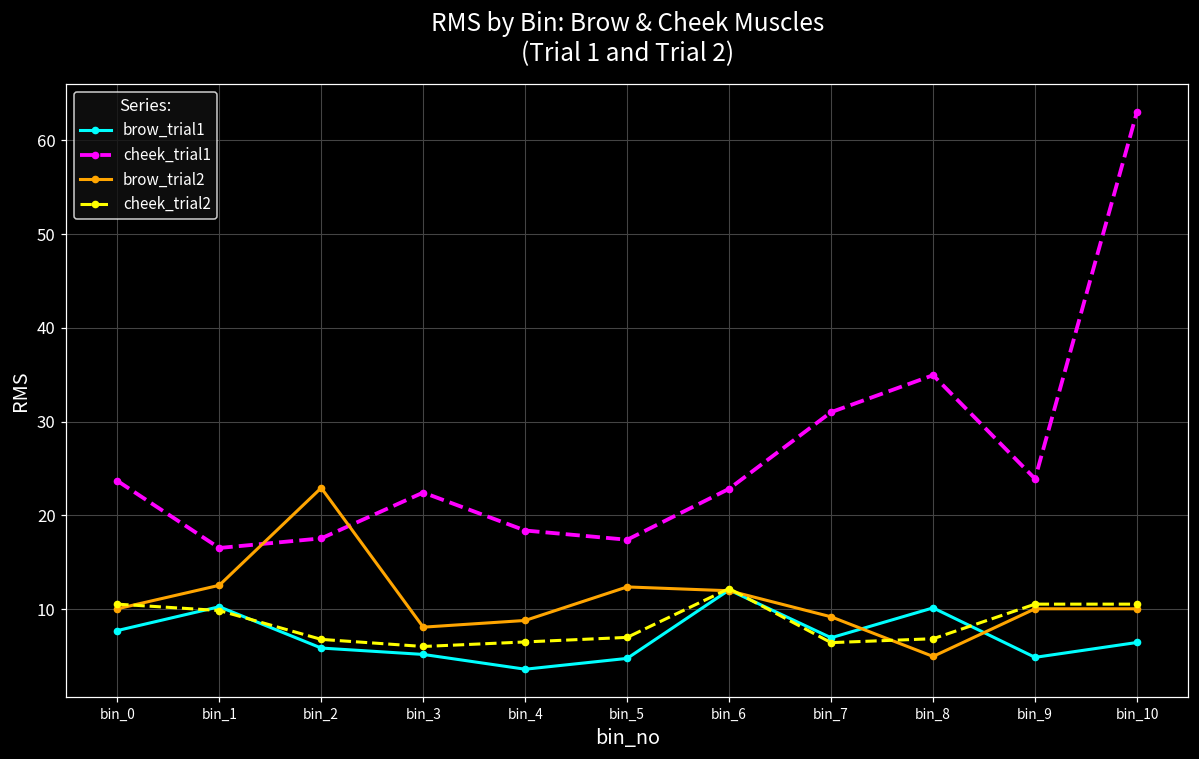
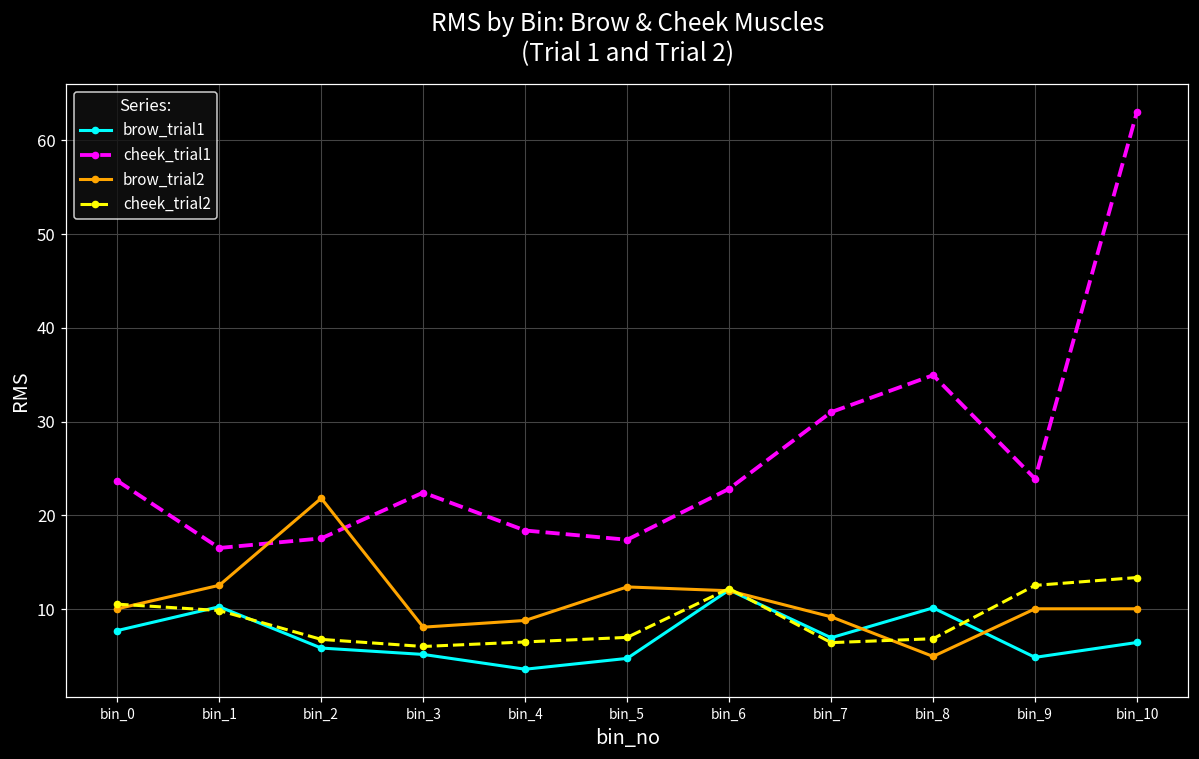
brow_trial2, bin_2: 23 -> 22
cheek_trial2, bin_9: 11 -> 13
cheek_trial2, bin_10: 11 -> 13
